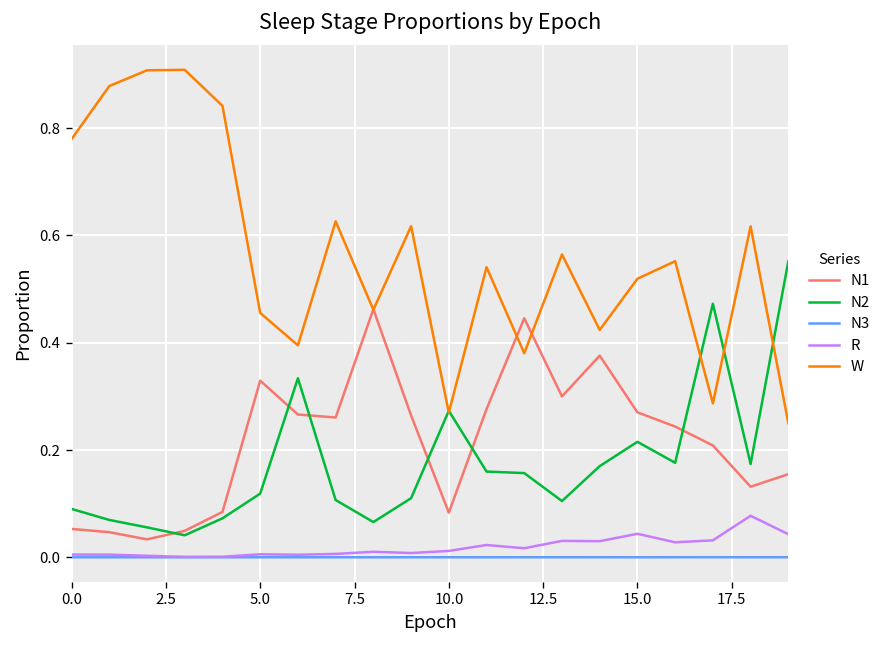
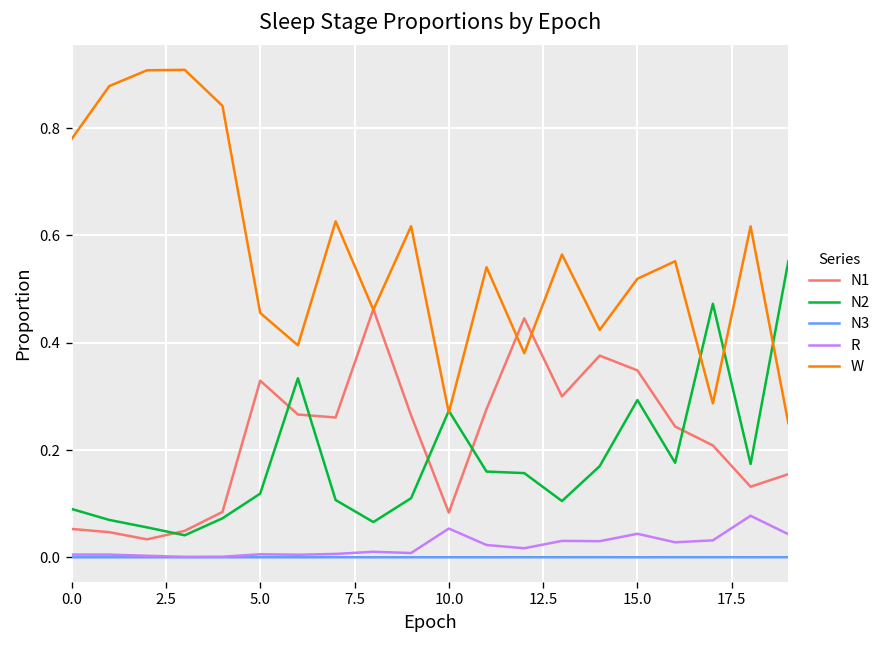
R, 10.0: 0.01 -> 0.05
N1, 15.0: 0.27 -> 0.35
N2, 15.0: 0.22 -> 0.29
